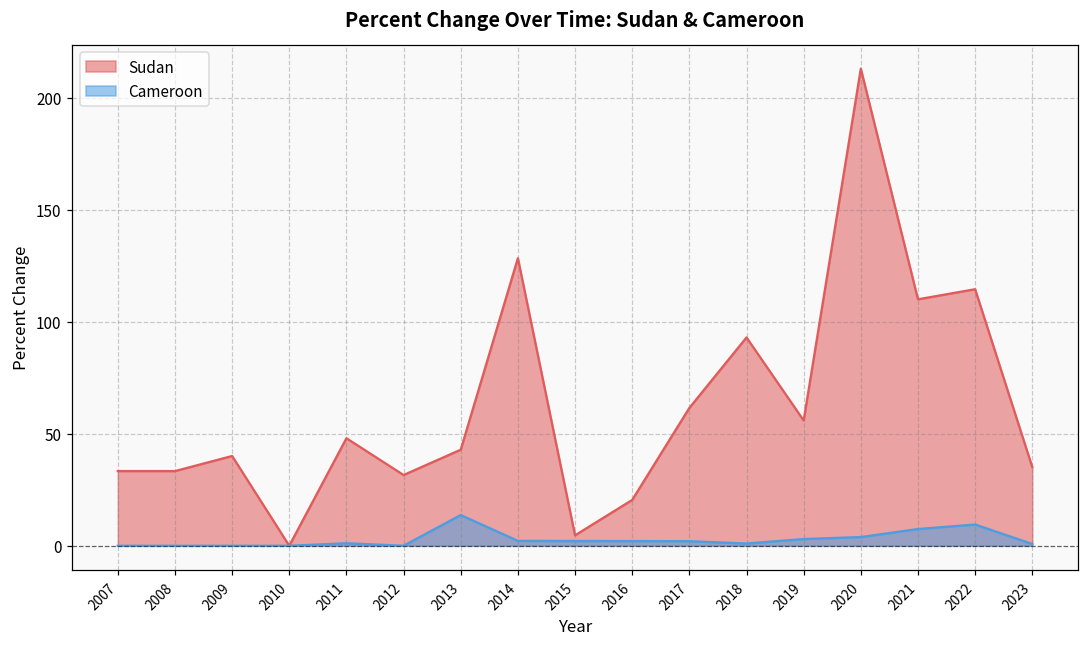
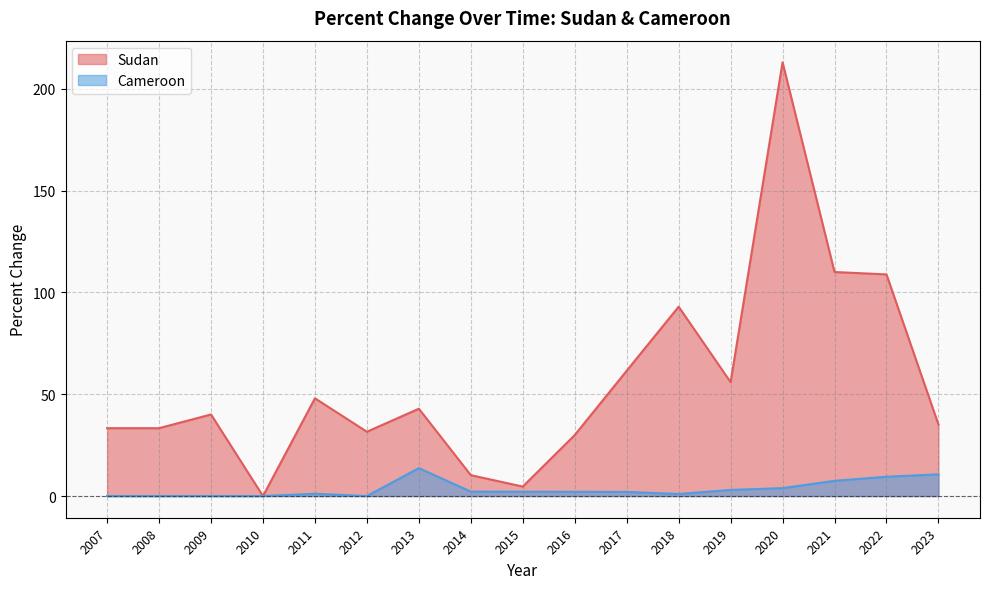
Sudan, 2014: 128 -> 10
Sudan, 2016: 20 -> 30
Sudan, 2022: 115 -> 109
Cameroon, 2023: 1 -> 11
